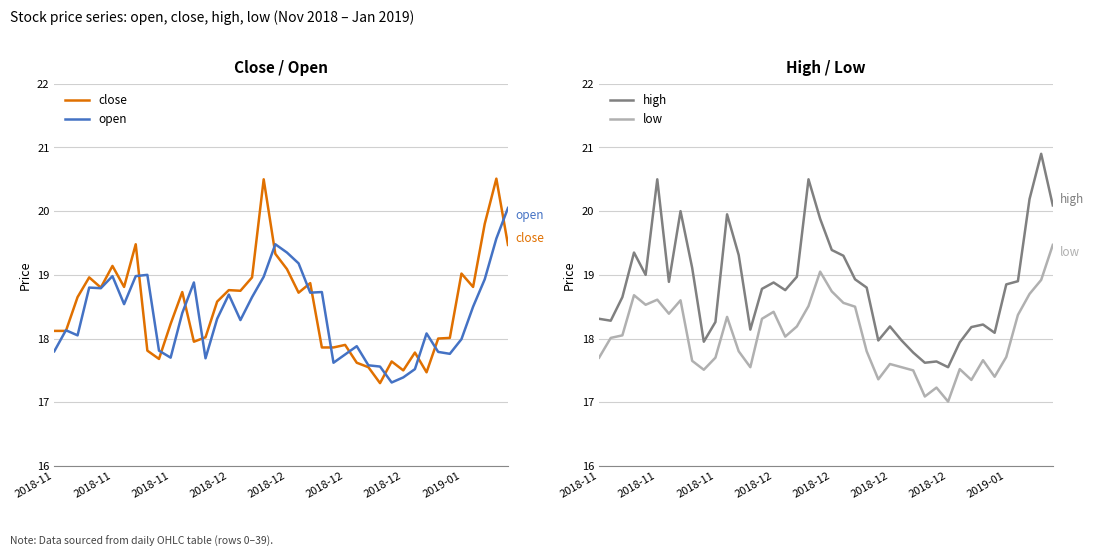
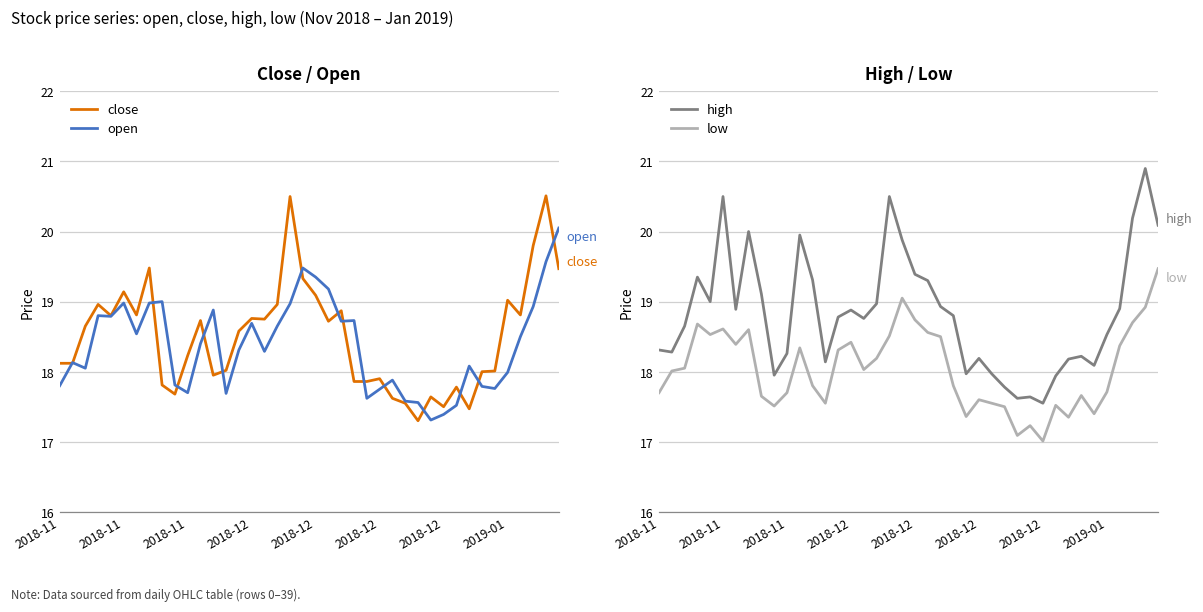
High / Low, high, 2019-01: 18.9 -> 18.5
